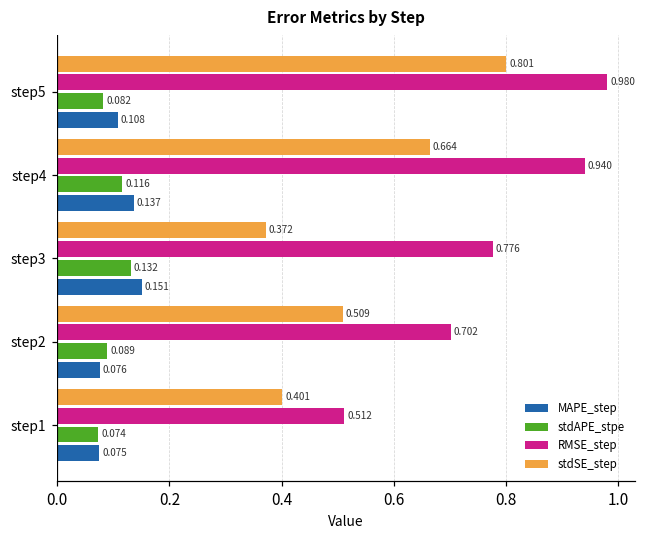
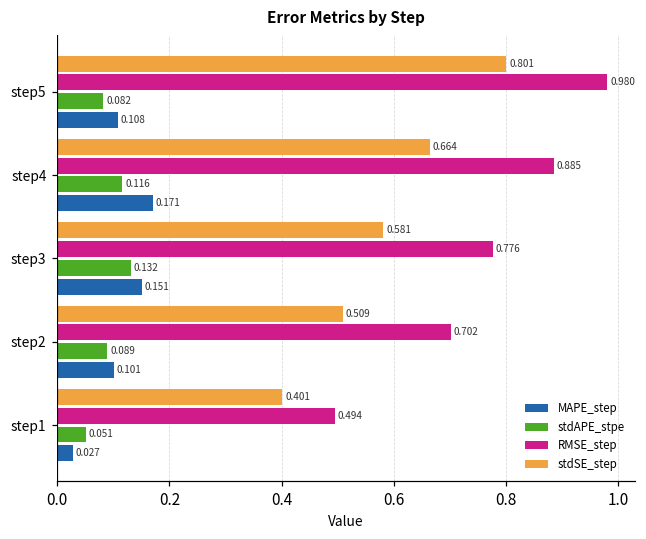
RMSE_step, step4: 0.940 -> 0.885
MAPE_step, step4: 0.137 -> 0.171
stdSE_step, step3: 0.372 -> 0.581
MAPE_step, step2: 0.076 -> 0.101
RMSE_step, step1: 0.512 -> 0.494
stdAPE_stpe, step1: 0.074 -> 0.051
MAPE_step, step1: 0.075 -> 0.027
